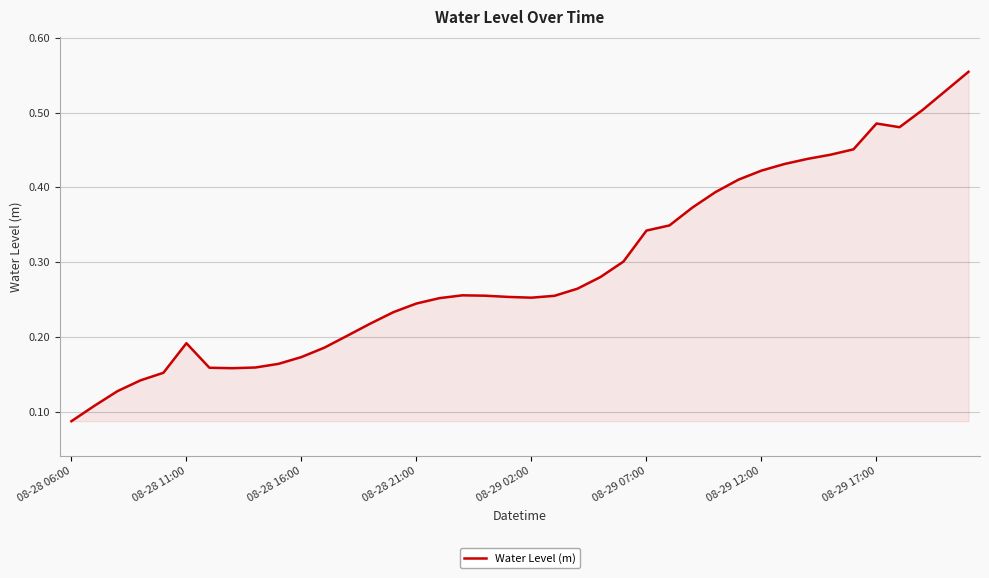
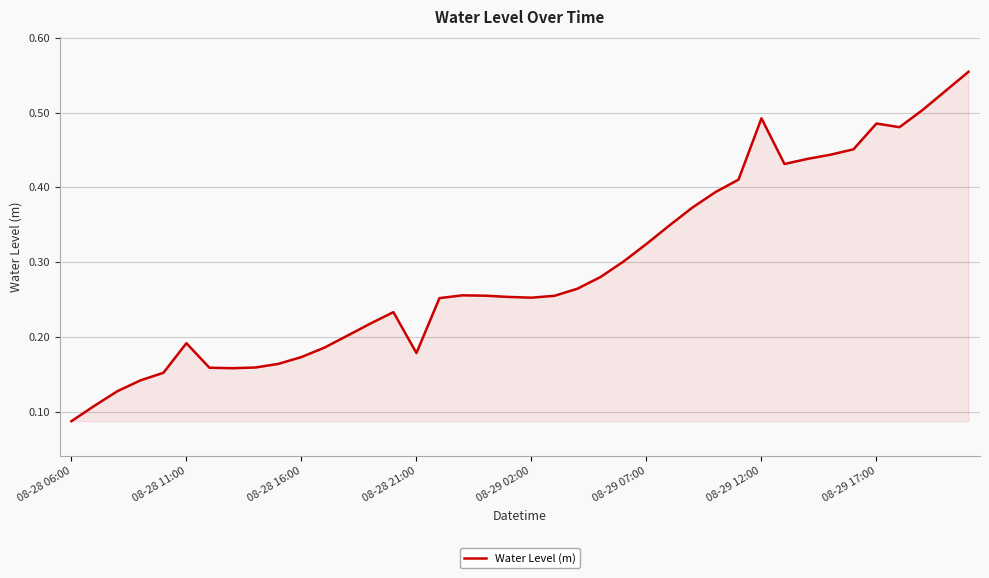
08-28 21:00: 0.24 -> 0.18
08-29 07:00: 0.34 -> 0.32
08-29 12:00: 0.42 -> 0.49
